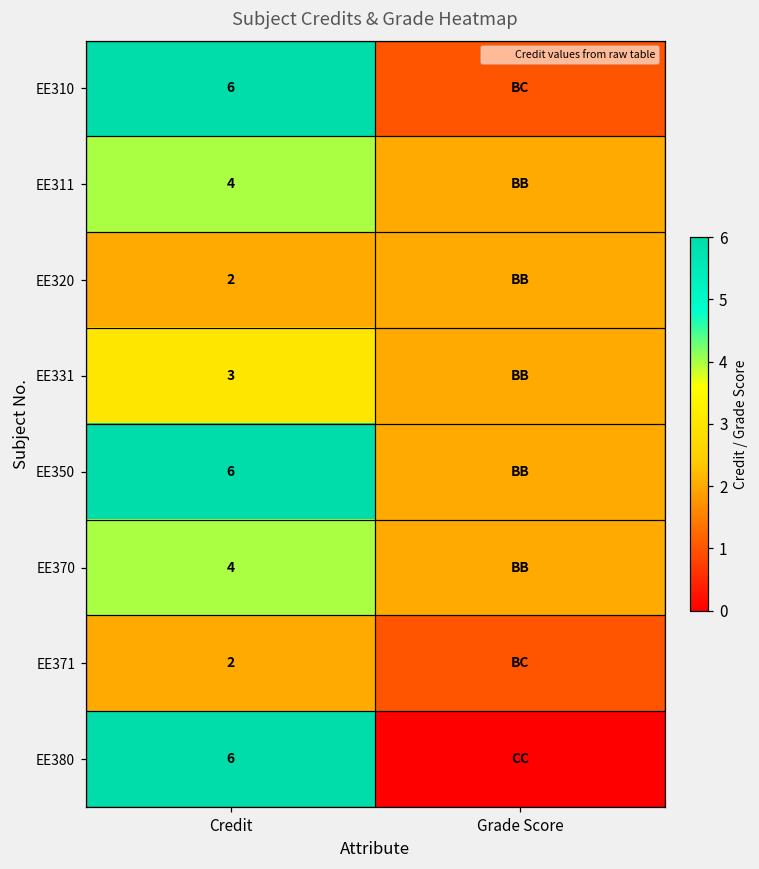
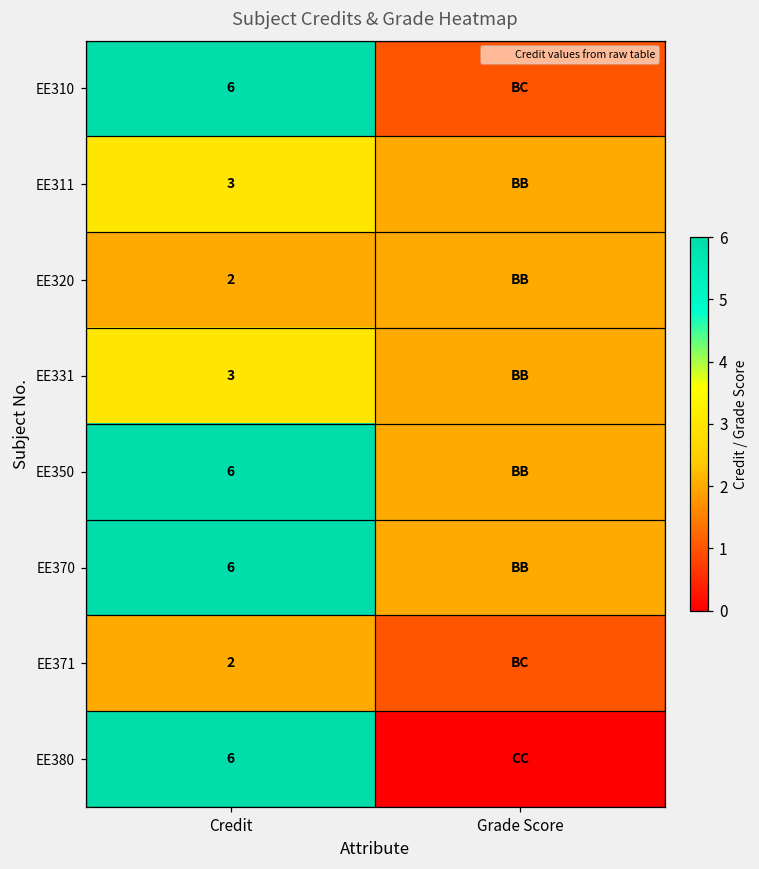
EE311, Credit: 4 -> 3
EE370, Credit: 4 -> 6
